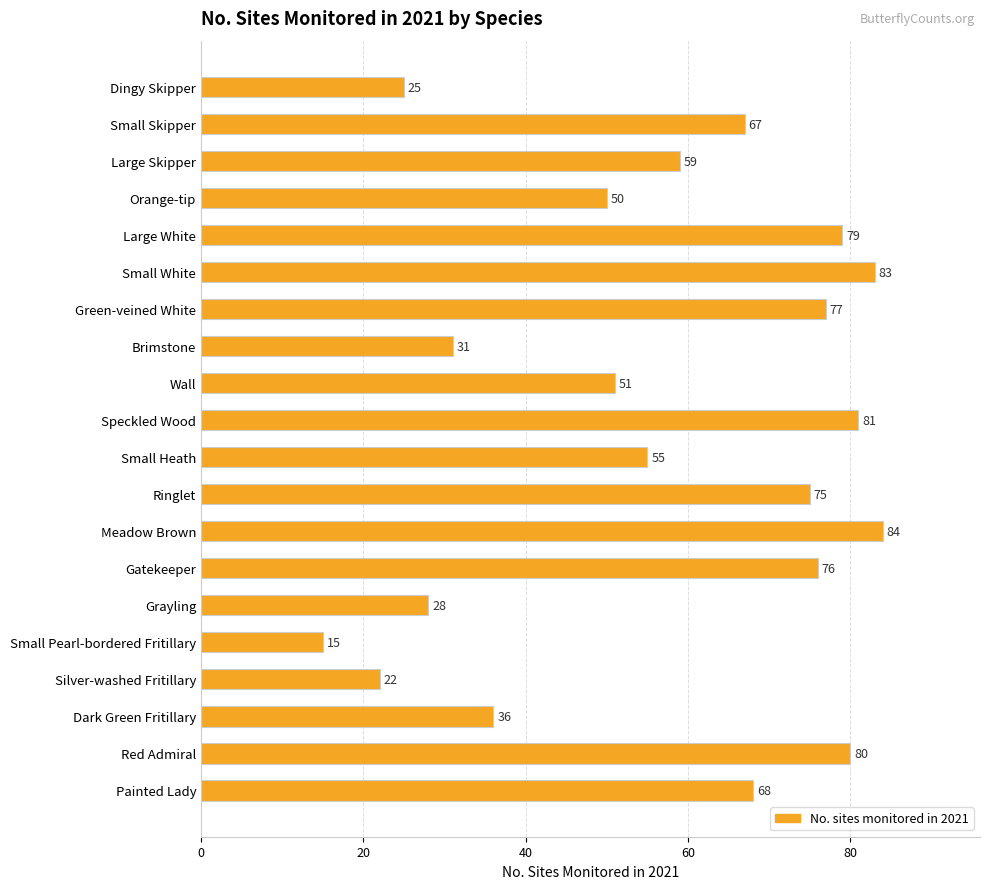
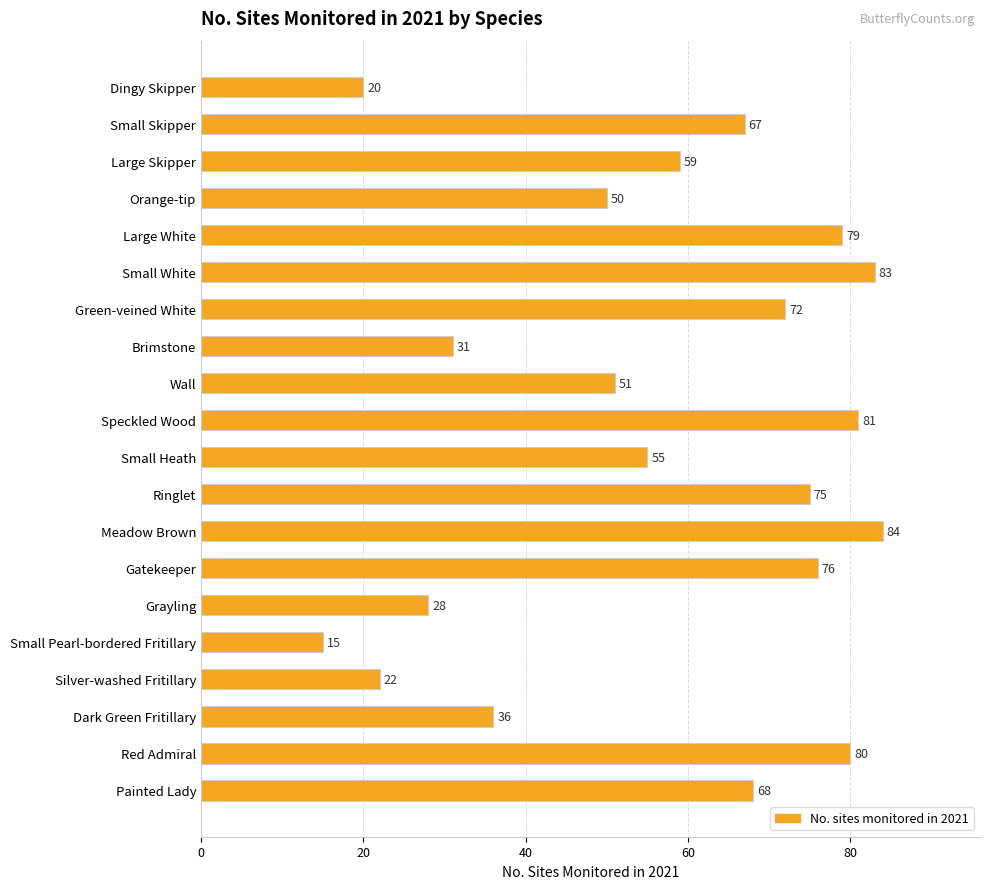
Dingy Skipper: 25 -> 20
Green-veined White: 77 -> 72
